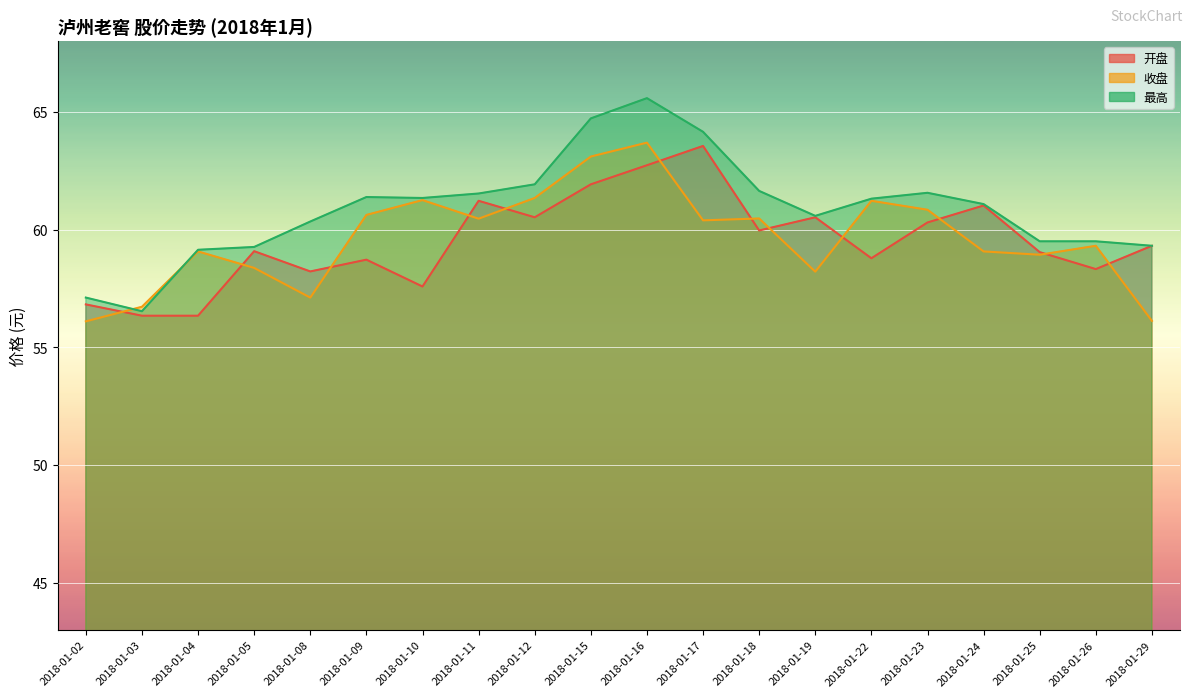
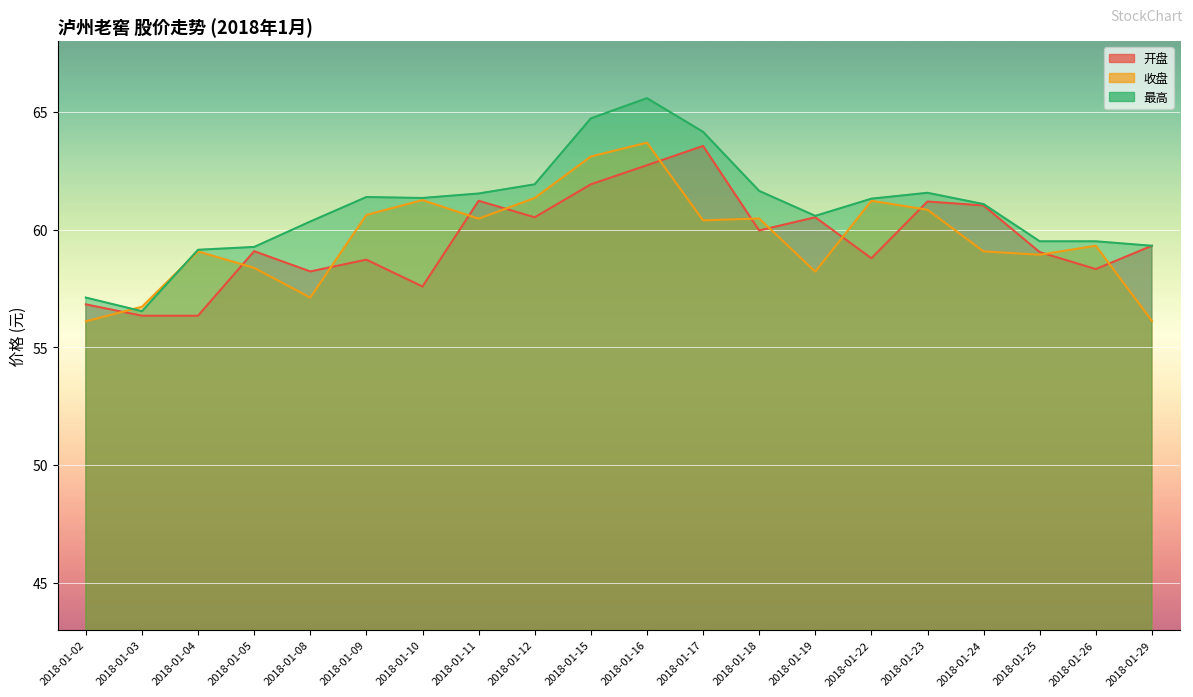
开盘, 2018-01-23: 60.3 -> 61.2
